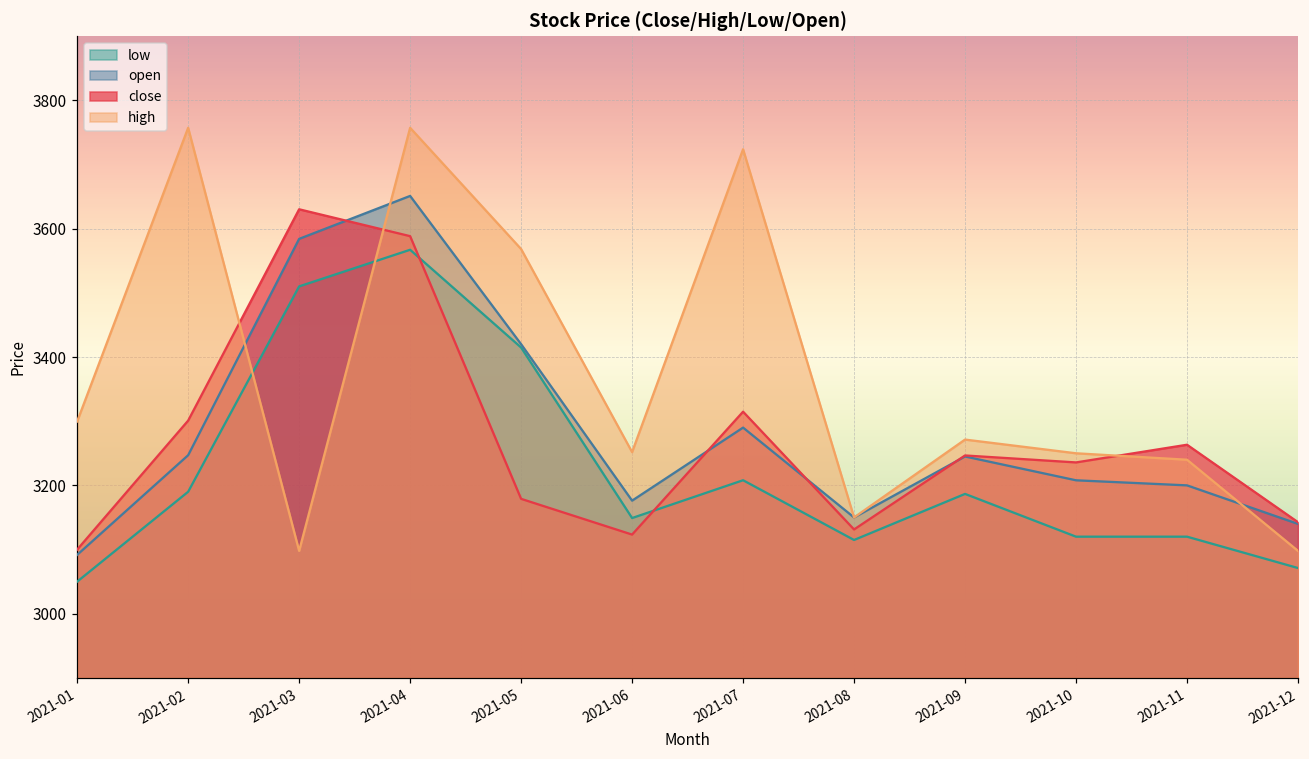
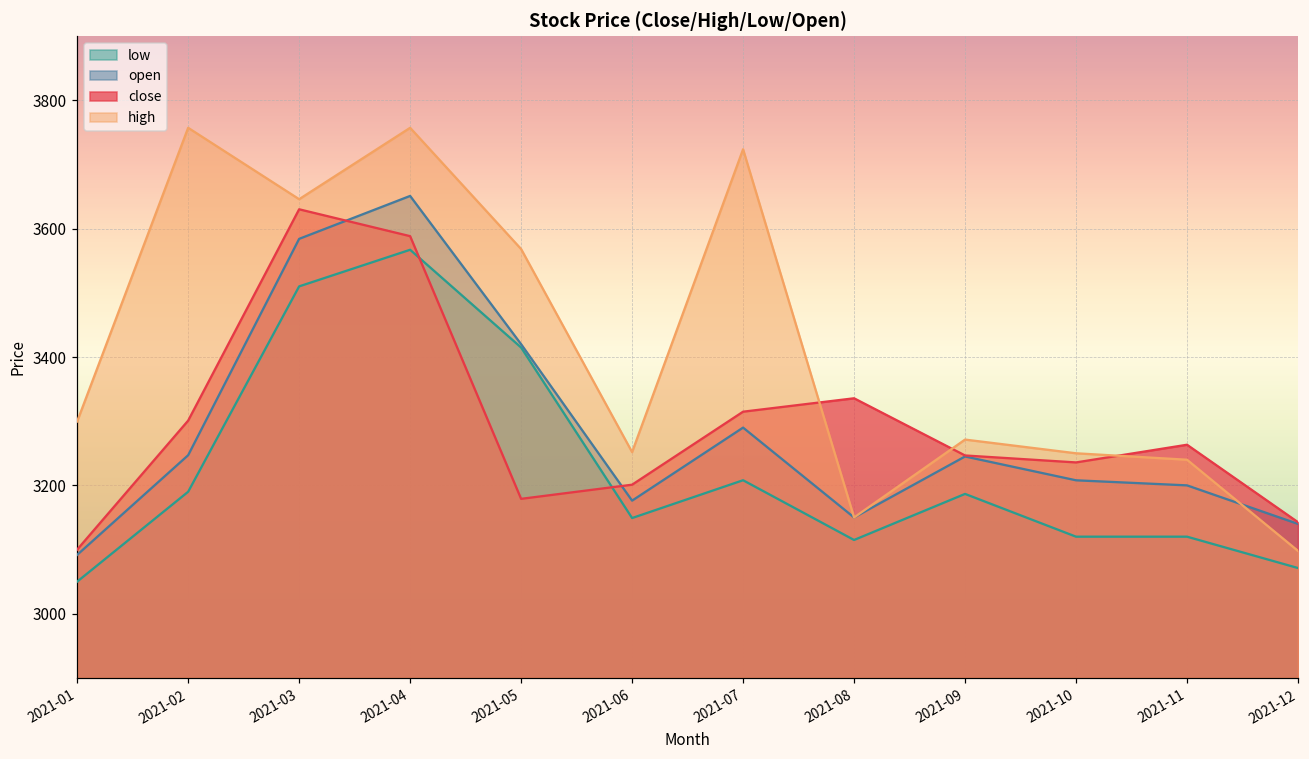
high, 2021-03: 3100 -> 3650
close, 2021-06: 3120 -> 3200
close, 2021-08: 3130 -> 3340
